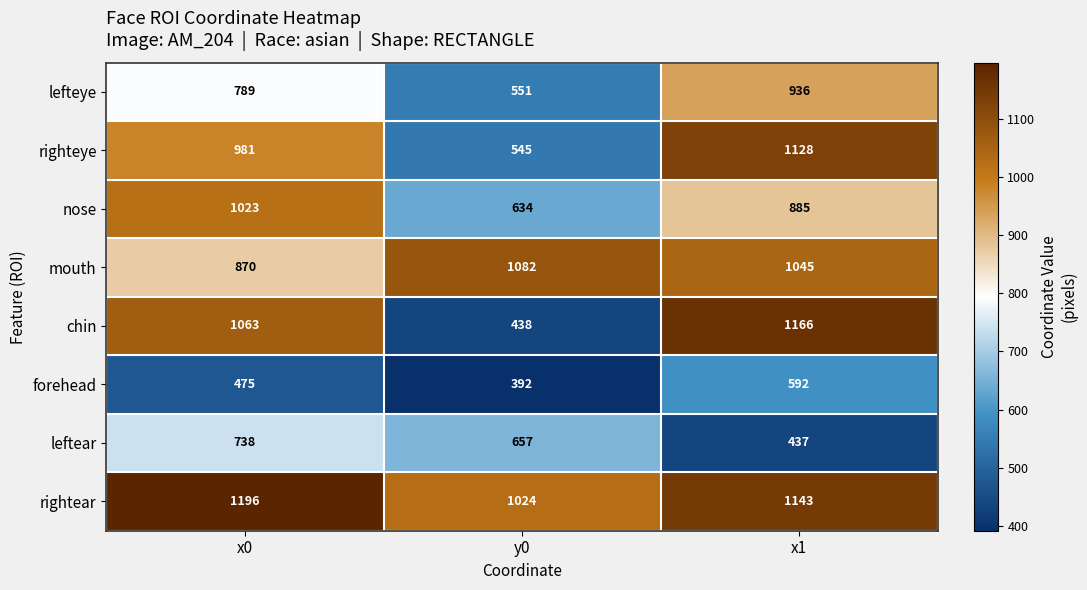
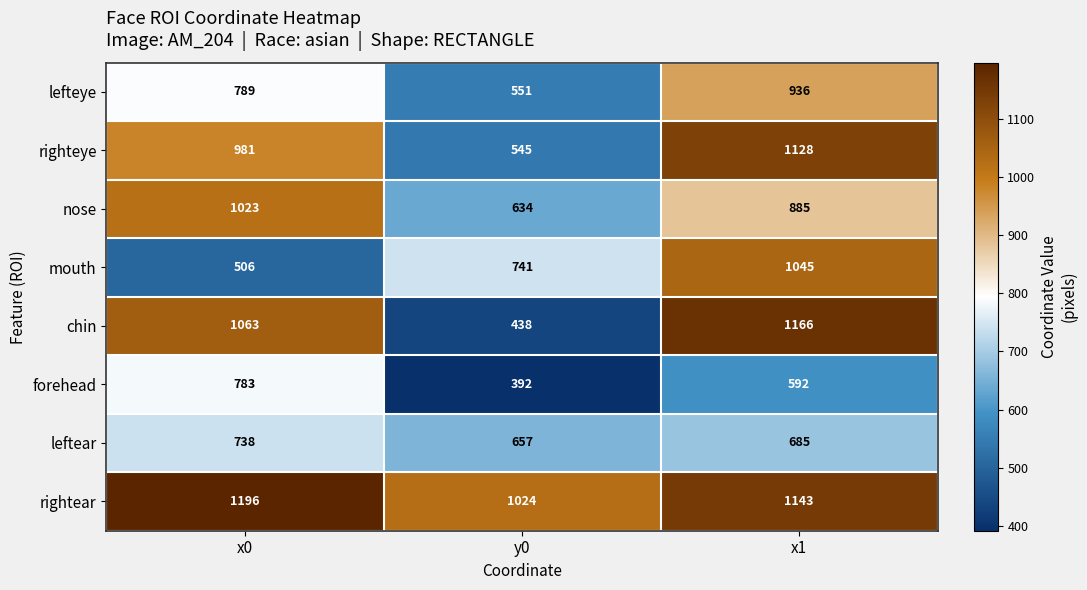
mouth, x0: 870 -> 506
mouth, y0: 1082 -> 741
forehead, x0: 475 -> 783
leftear, x1: 437 -> 685
